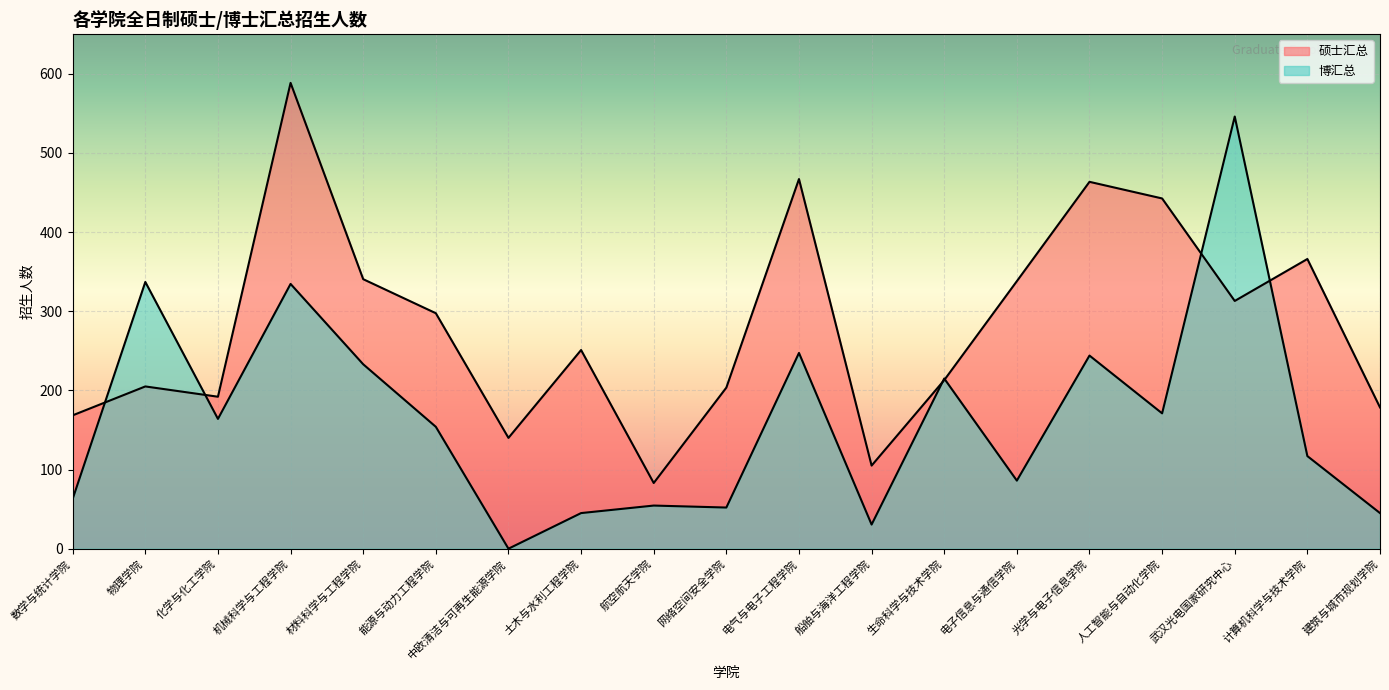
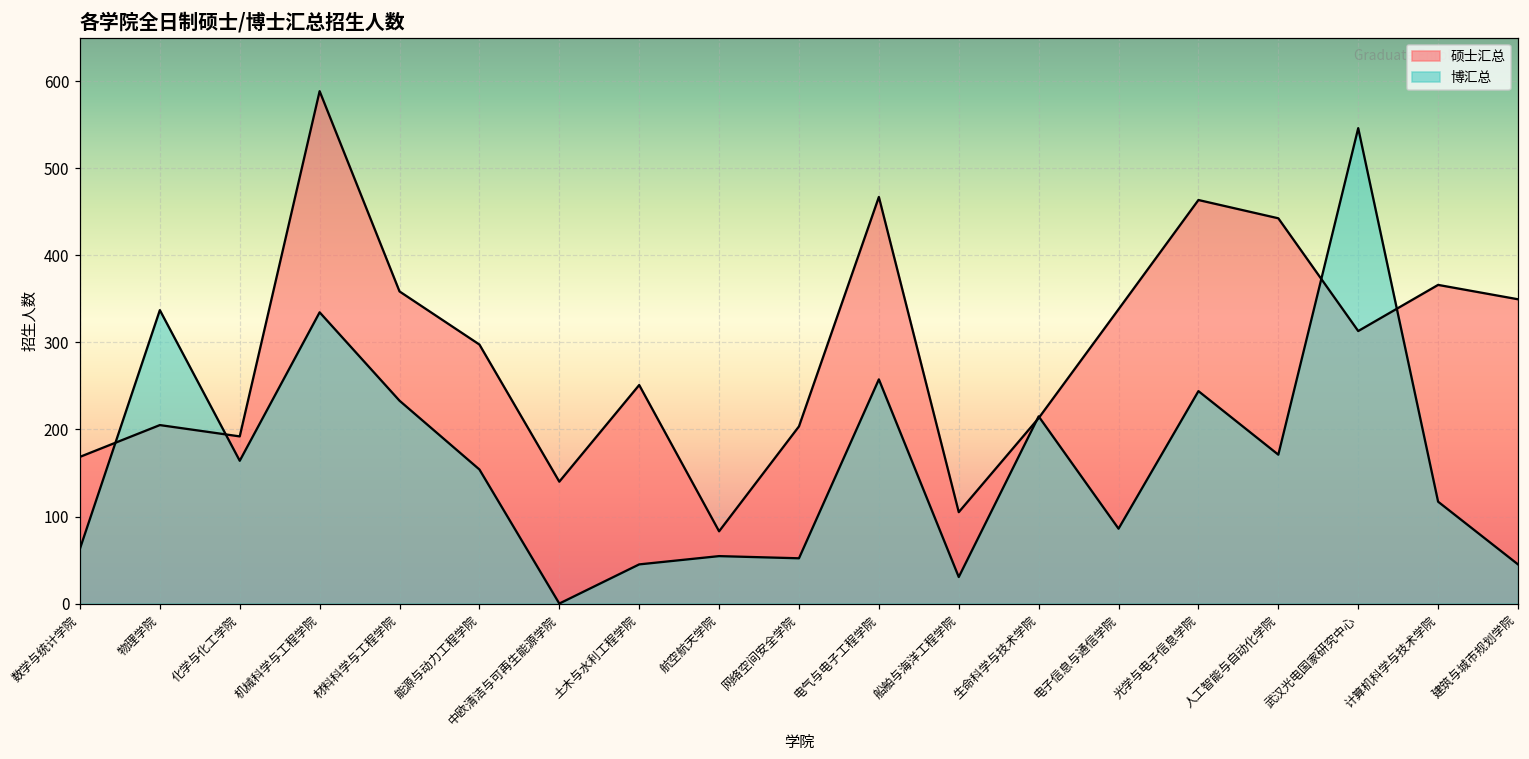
硕士汇总, 材料科学与工程学院: 340 -> 360
博汇总, 电气与电子工程学院: 250 -> 260
硕士汇总, 建筑与城市规划学院: 180 -> 350
